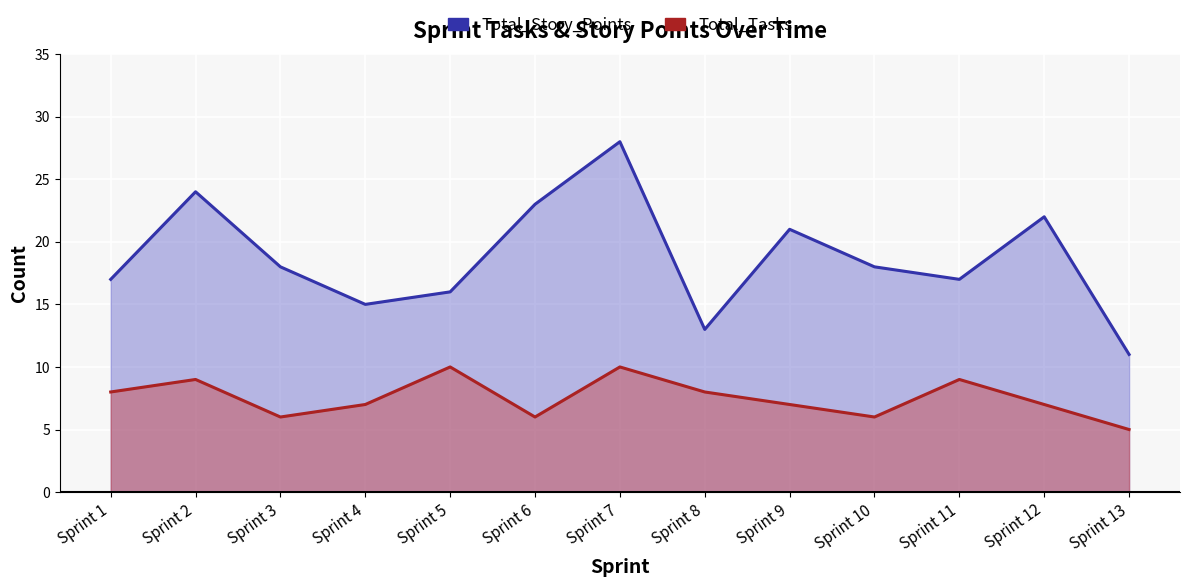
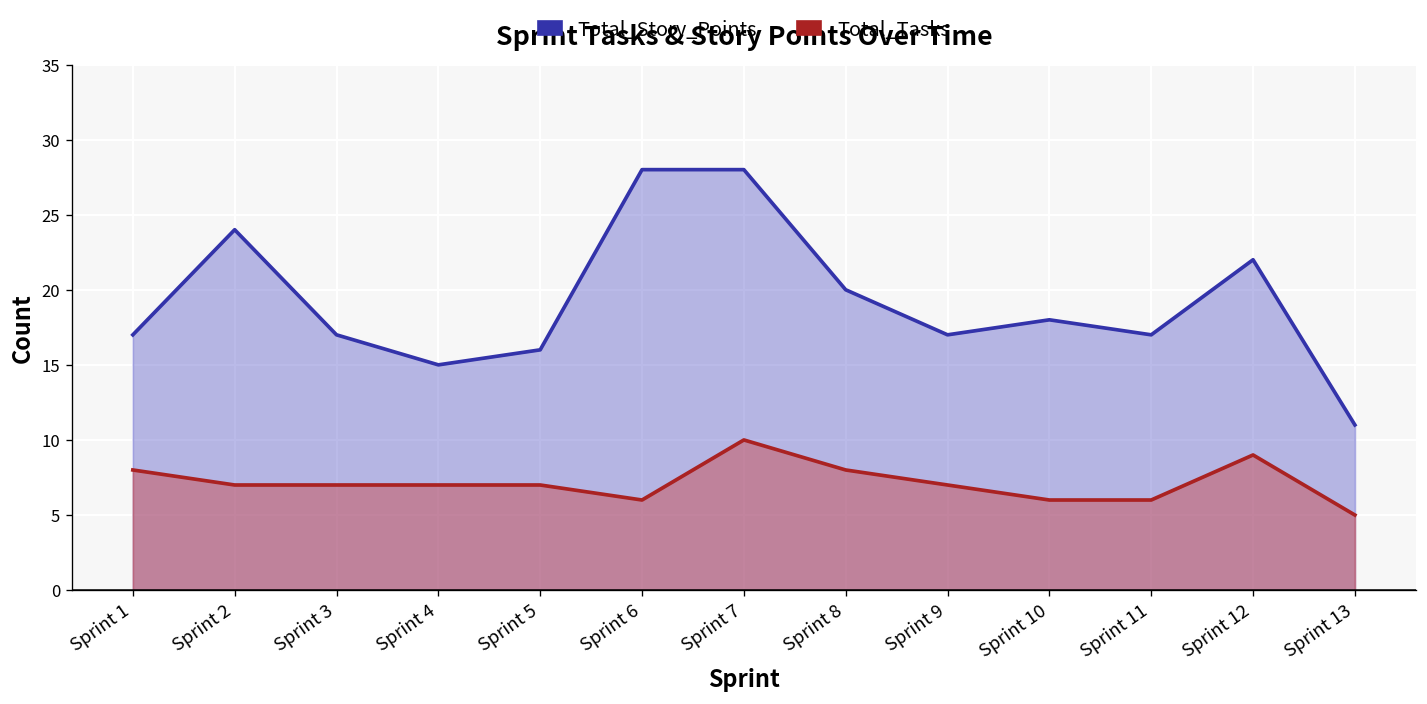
Total_Tasks, Sprint 2: 9 -> 7
Total_Story_Points, Sprint 3: 18 -> 17
Total_Tasks, Sprint 3: 6 -> 7
Total_Tasks, Sprint 5: 10 -> 7
Total_Story_Points, Sprint 6: 23 -> 28
Total_Story_Points, Sprint 8: 13 -> 20
Total_Story_Points, Sprint 9: 21 -> 17
Total_Tasks, Sprint 11: 9 -> 6
Total_Tasks, Sprint 12: 7 -> 9
